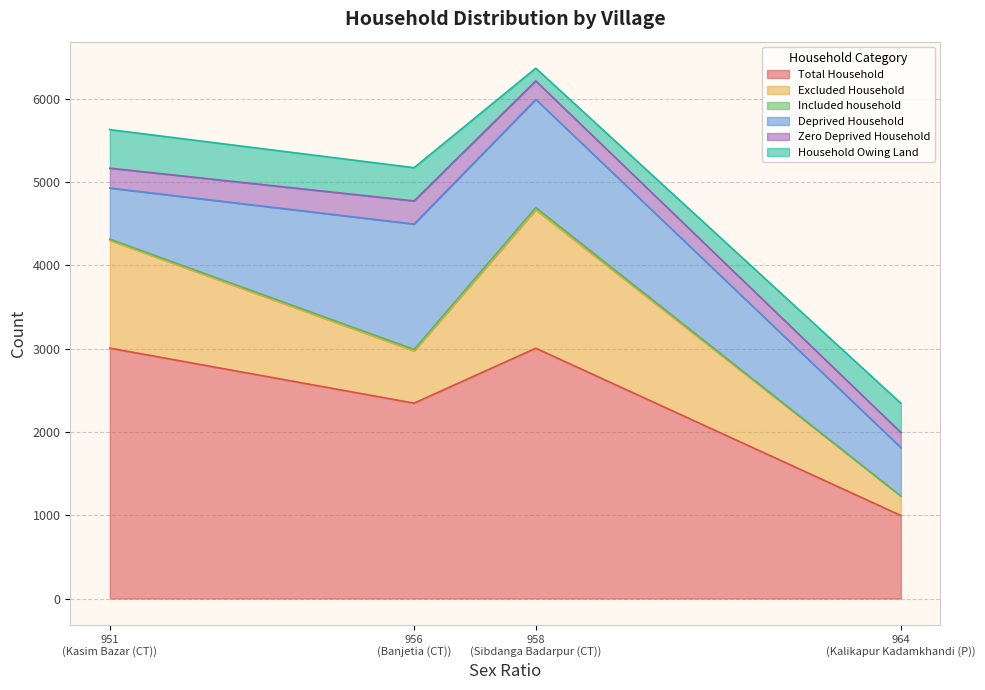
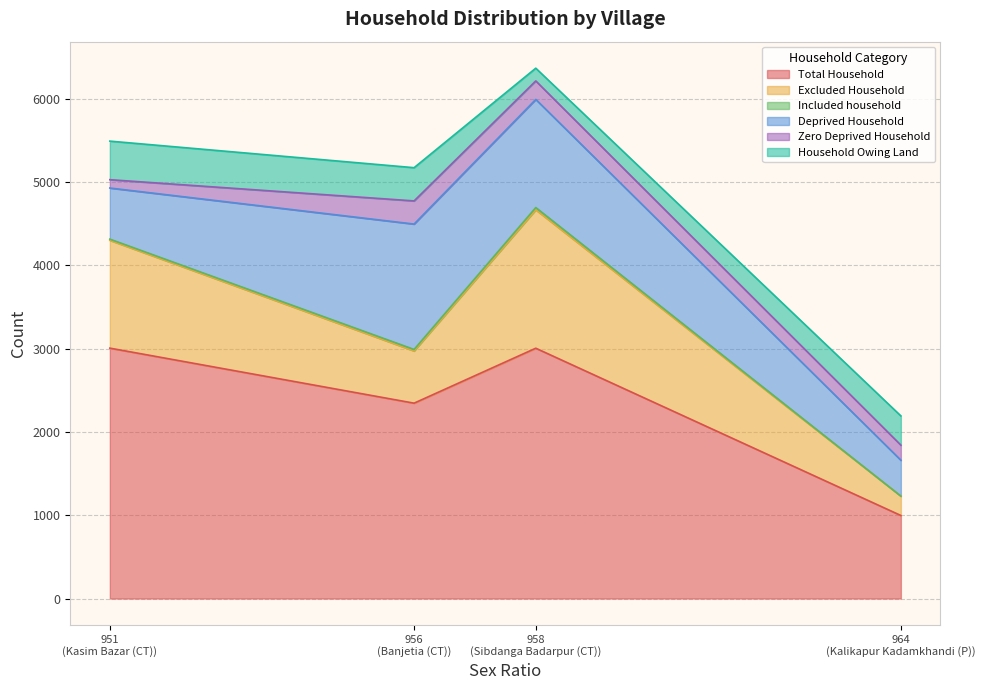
Zero Deprived Household, 951 (Kasim Bazar (CT)): 200 -> 100
Deprived Household, 964 (Kalikapur Kadamkhandi (P)): 600 -> 400
